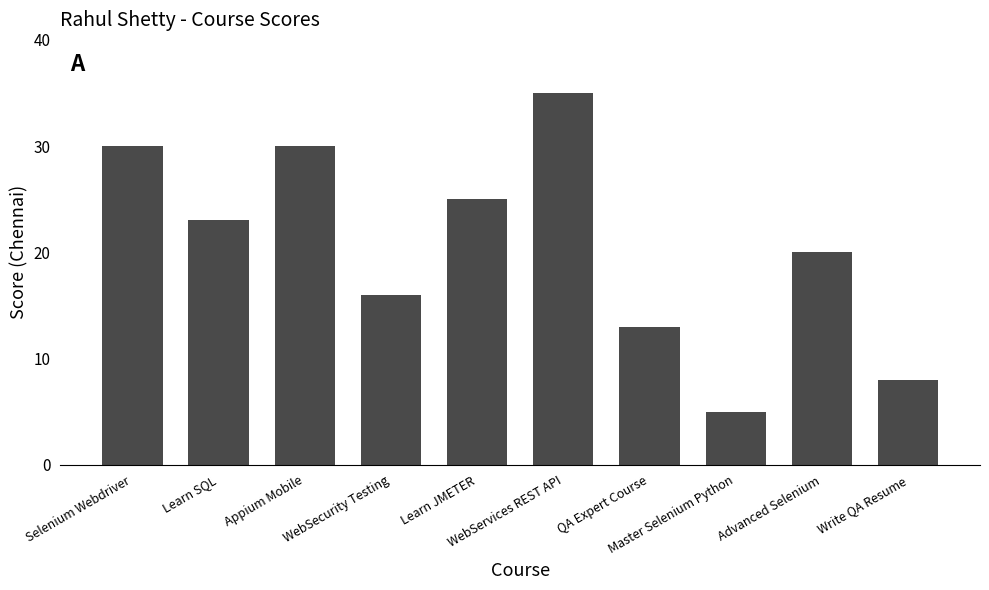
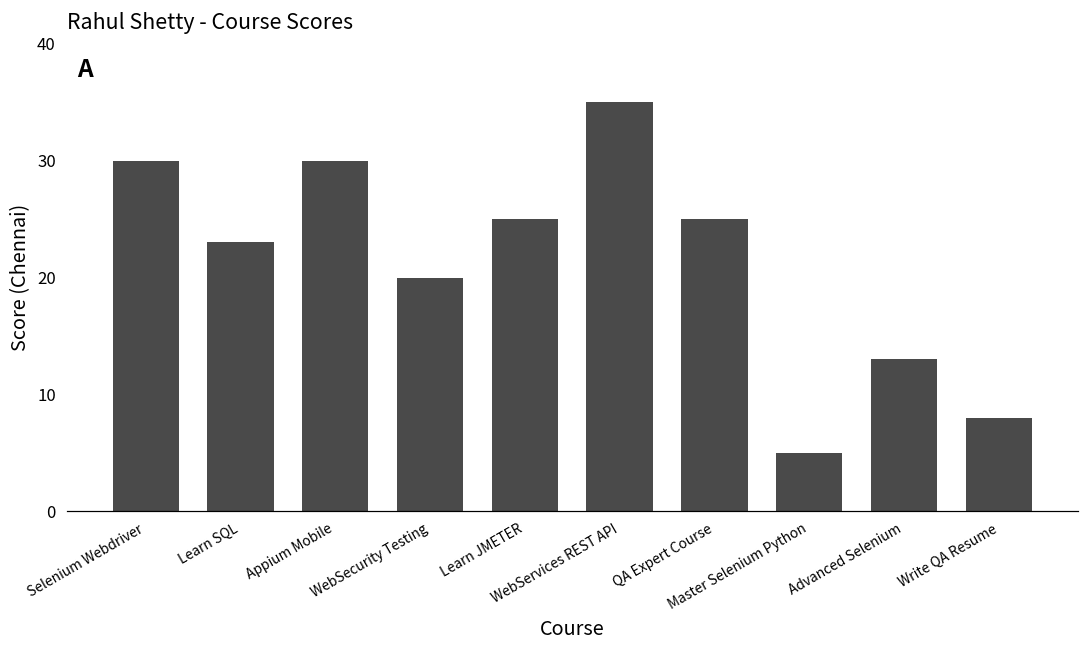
WebSecurity Testing: 16 -> 20
QA Expert Course: 13 -> 25
Advanced Selenium: 20 -> 13
